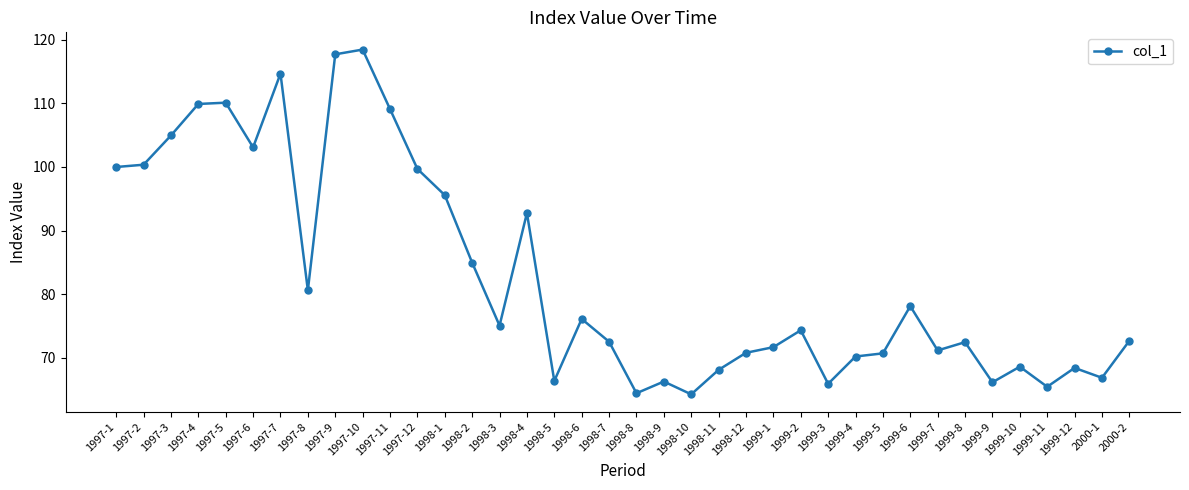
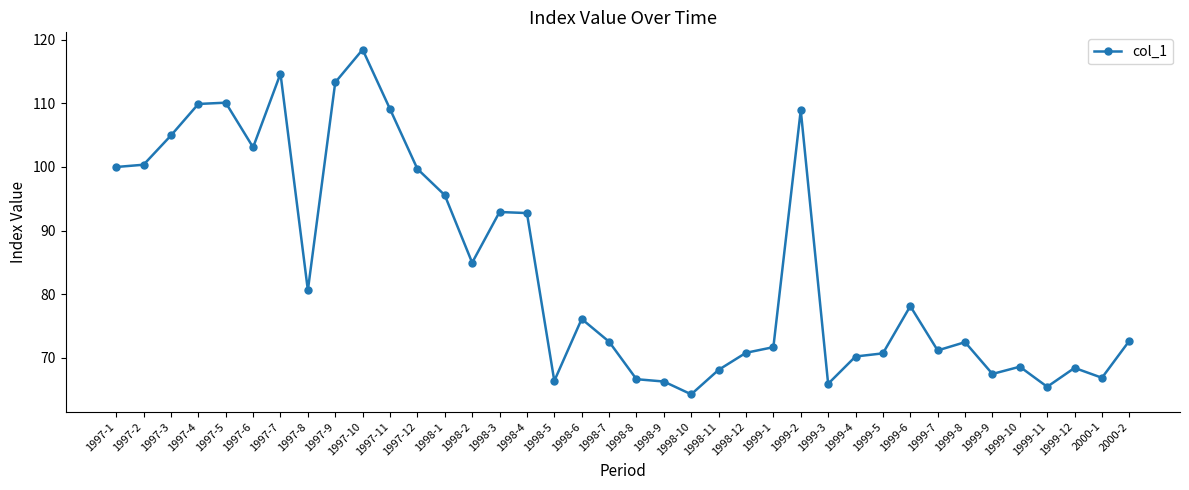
1997-9: 118 -> 113
1998-3: 75 -> 93
1998-8: 64 -> 67
1999-2: 74 -> 109
1999-9: 66 -> 67
